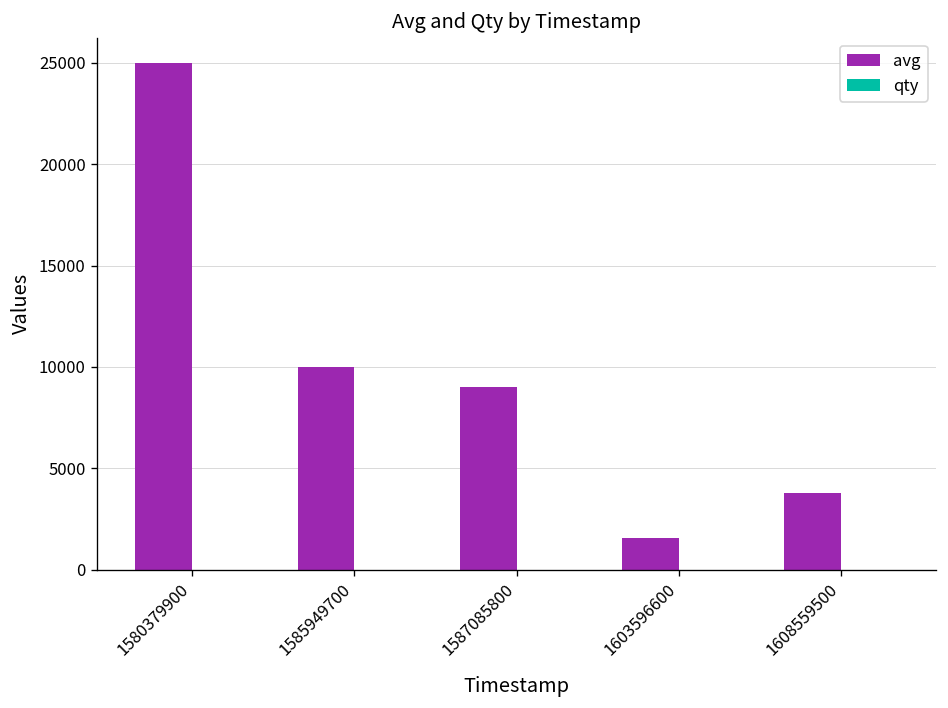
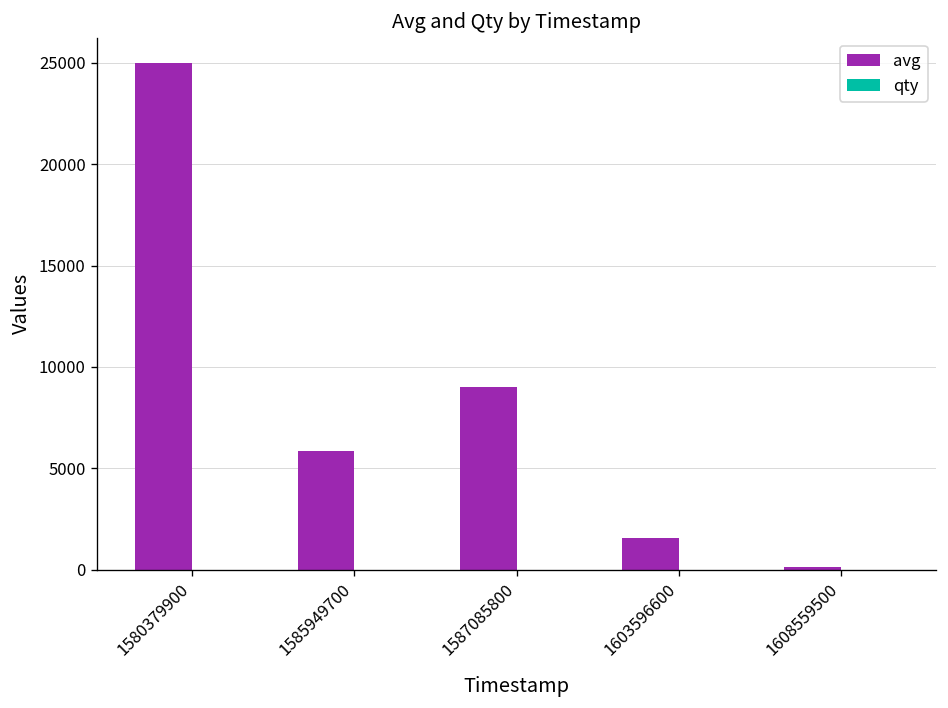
avg, 1585949700: 10000 -> 5900
avg, 1608559500: 3800 -> 100
